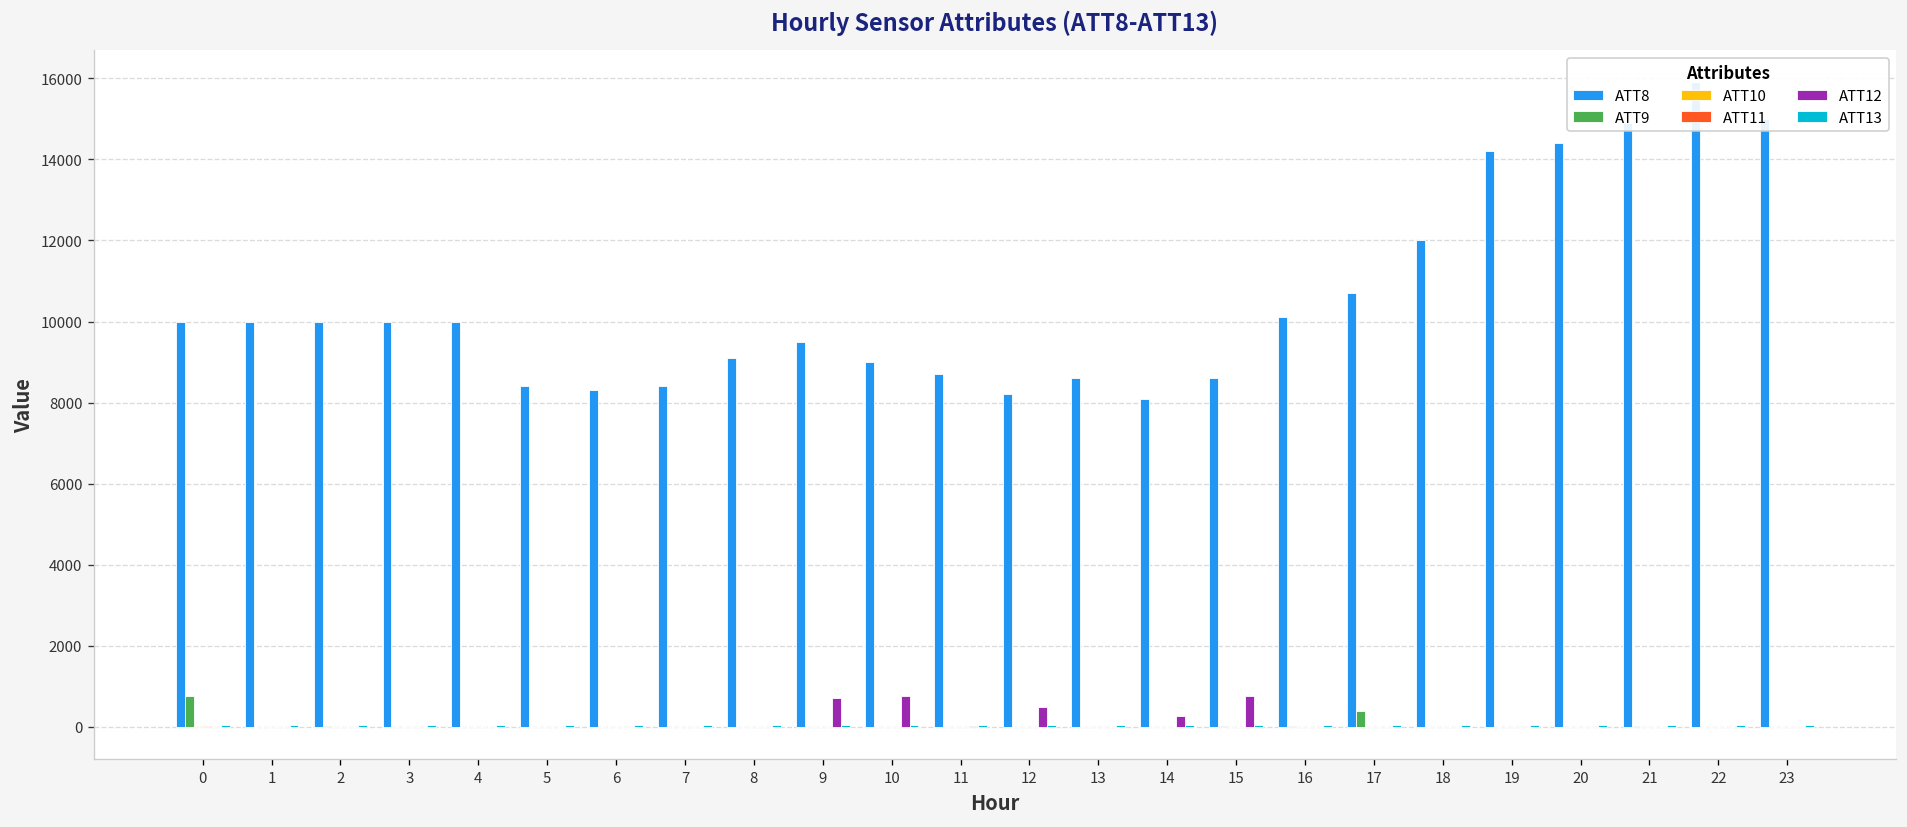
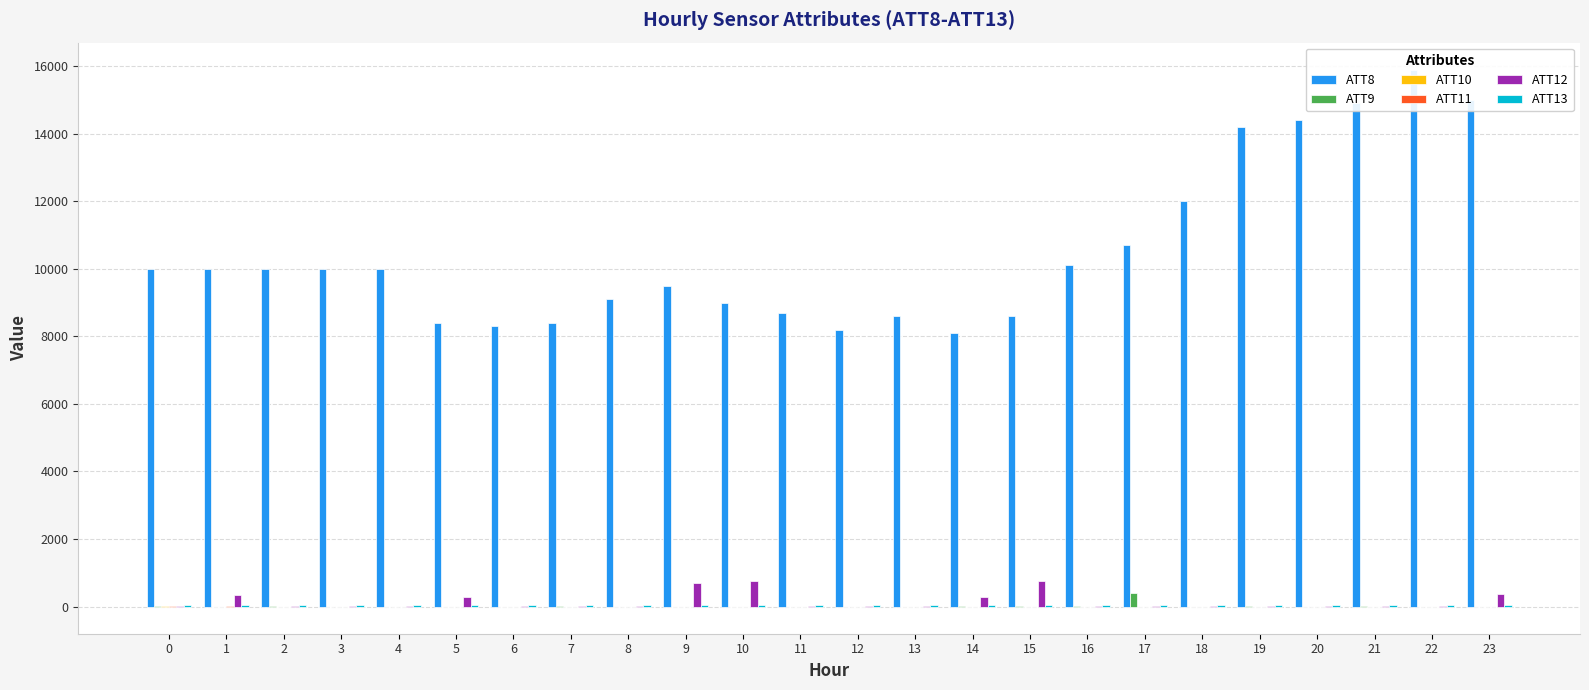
ATT9, 0: 800 -> 0
ATT12, 1: 0 -> 300
ATT12, 5: 0 -> 300
ATT12, 12: 500 -> 0
ATT12, 23: 0 -> 400
